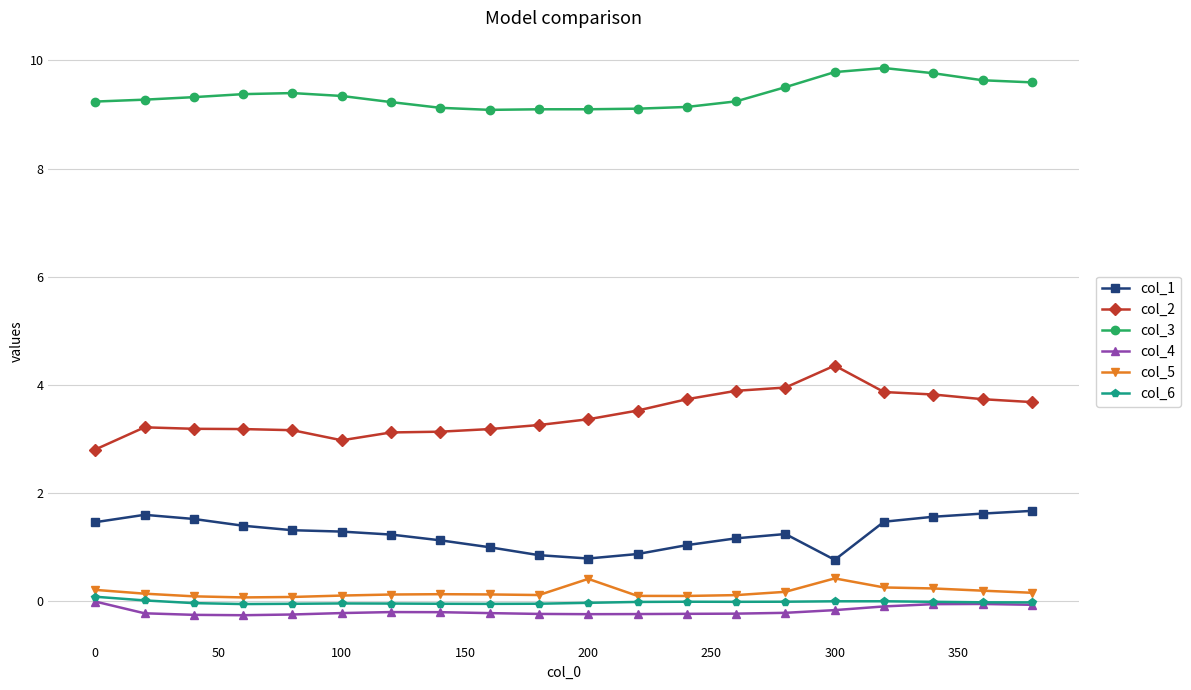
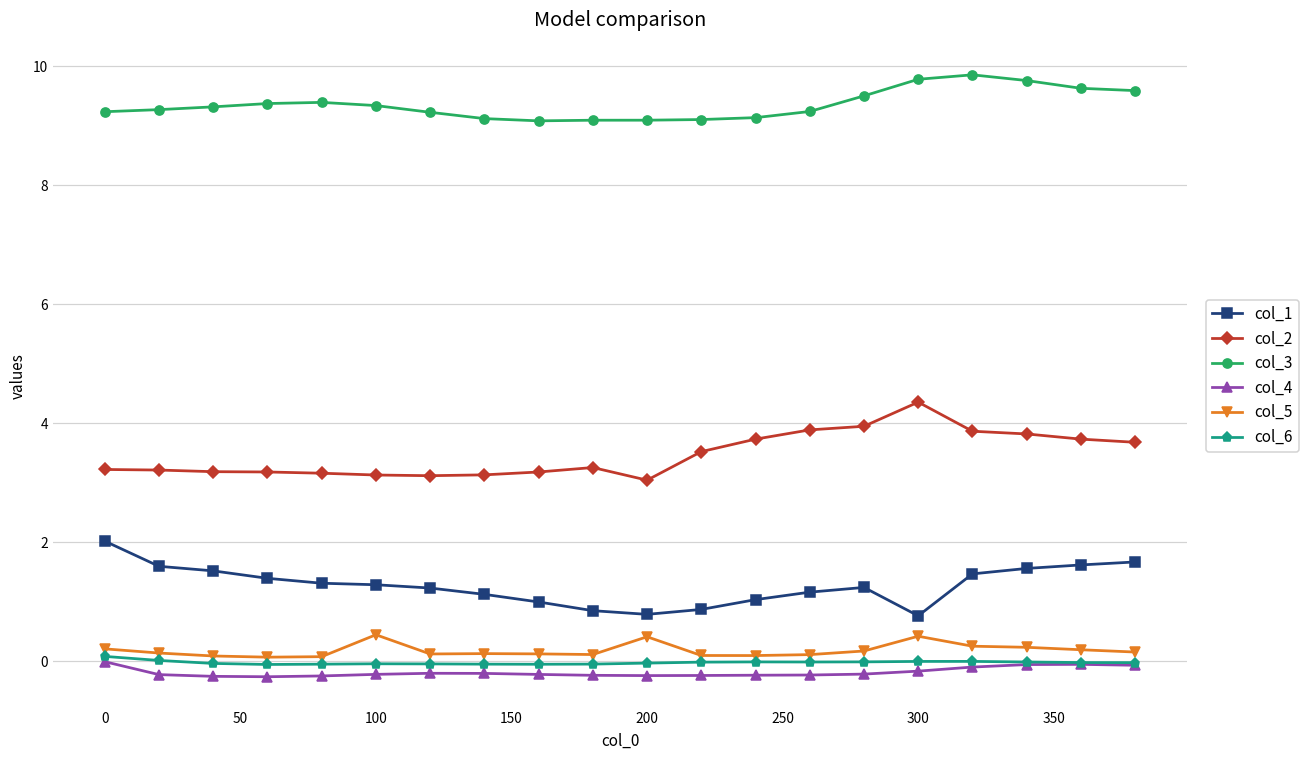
col_1, 0: 1.5 -> 2.0
col_2, 0: 2.8 -> 3.2
col_2, 100: 3.0 -> 3.1
col_5, 100: 0.1 -> 0.4
col_2, 200: 3.4 -> 3.0
